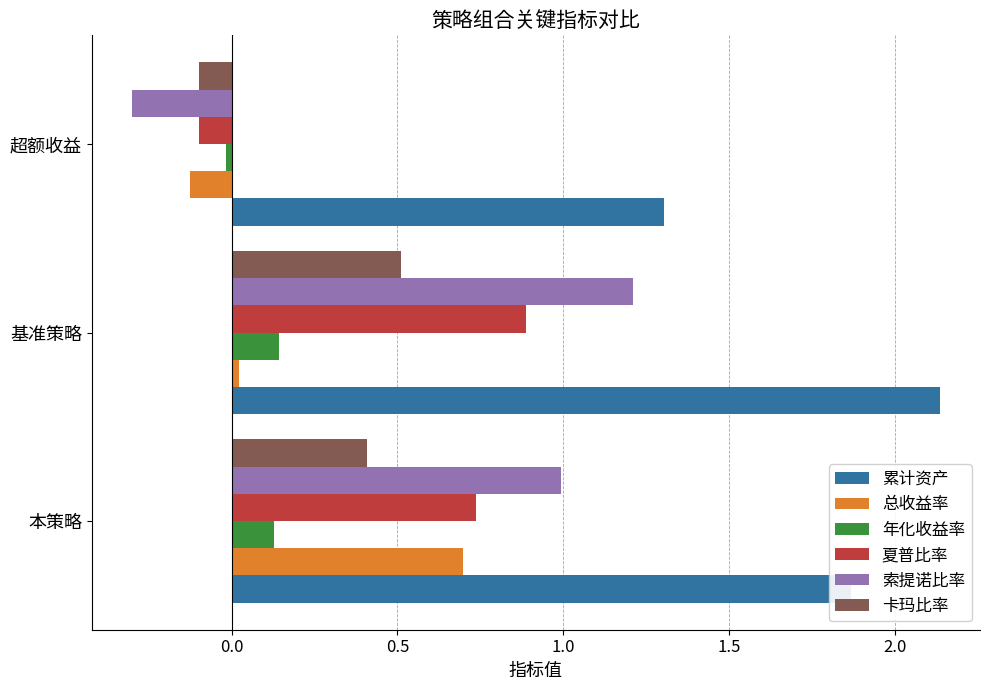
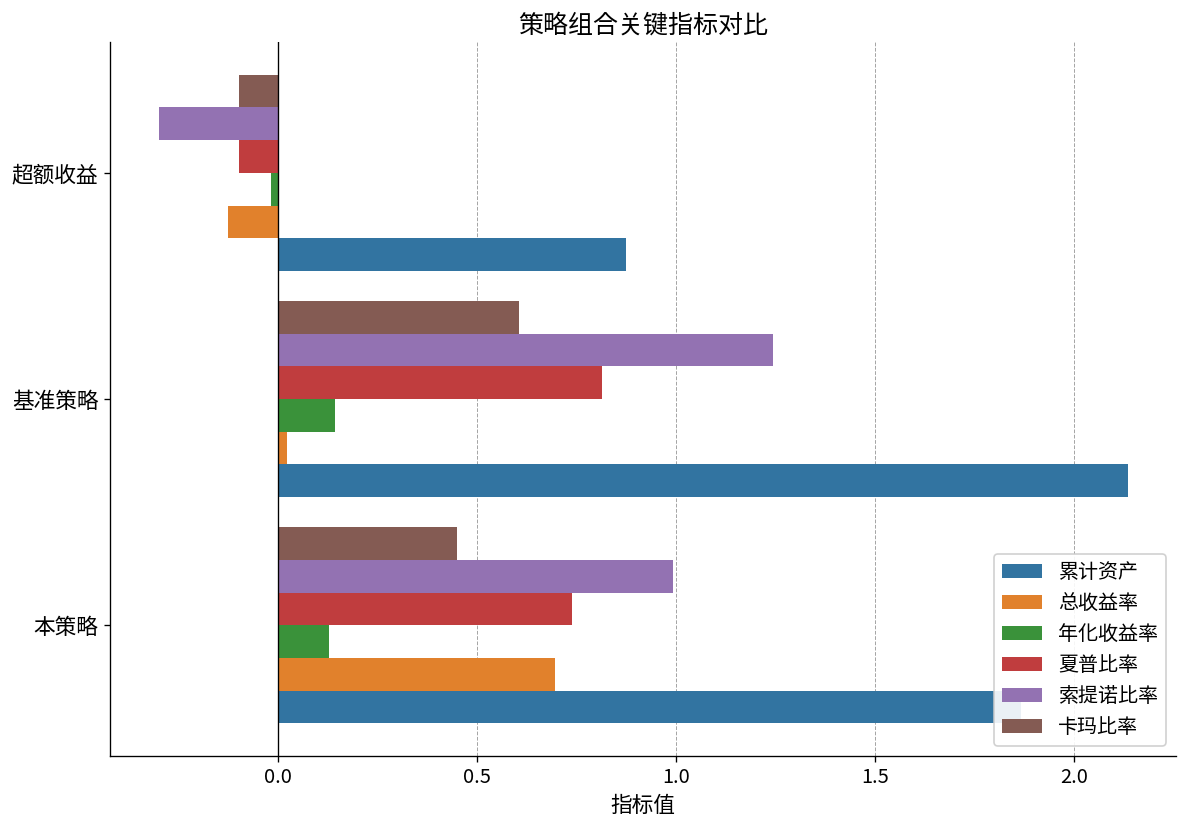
累计资产, 超额收益: 1.31 -> 0.88
卡玛比率, 基准策略: 0.51 -> 0.61
索提诺比率, 基准策略: 1.21 -> 1.24
夏普比率, 基准策略: 0.89 -> 0.81
卡玛比率, 本策略: 0.41 -> 0.45
